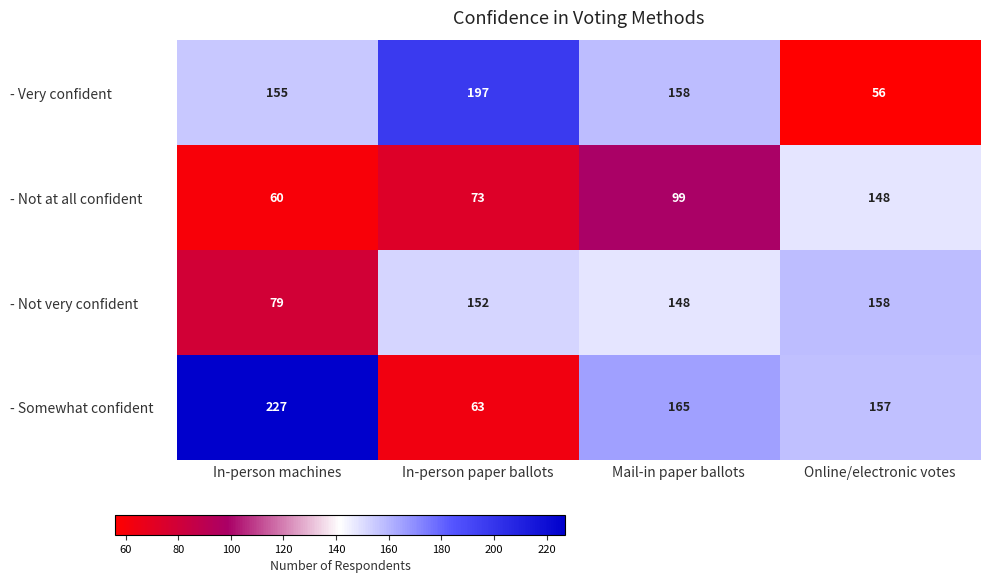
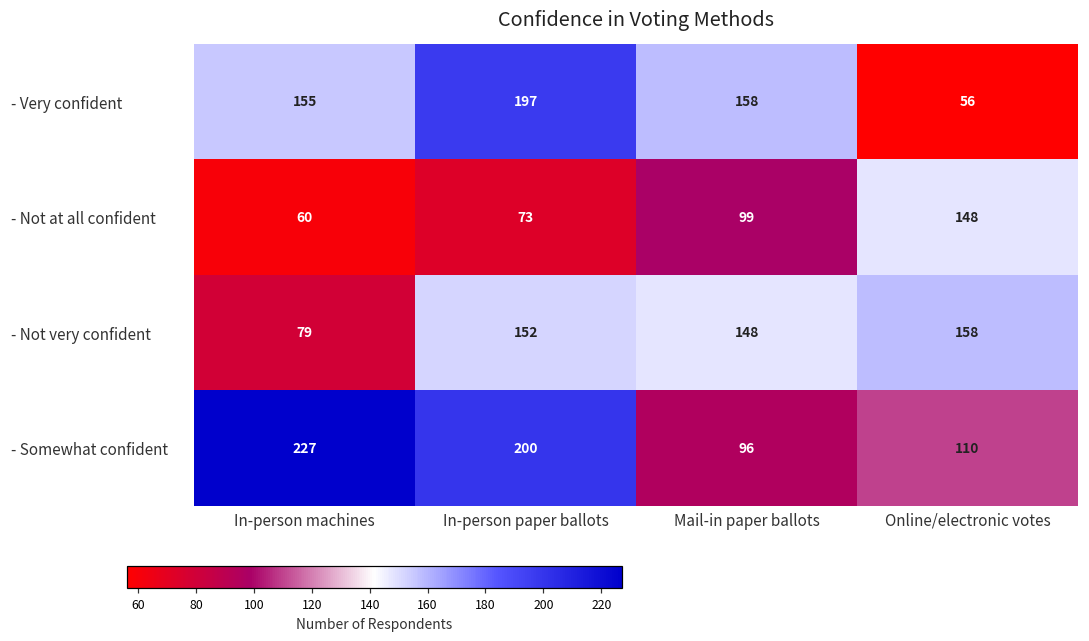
- Somewhat confident, In-person paper ballots: 63 -> 200
- Somewhat confident, Mail-in paper ballots: 165 -> 96
- Somewhat confident, Online/electronic votes: 157 -> 110
